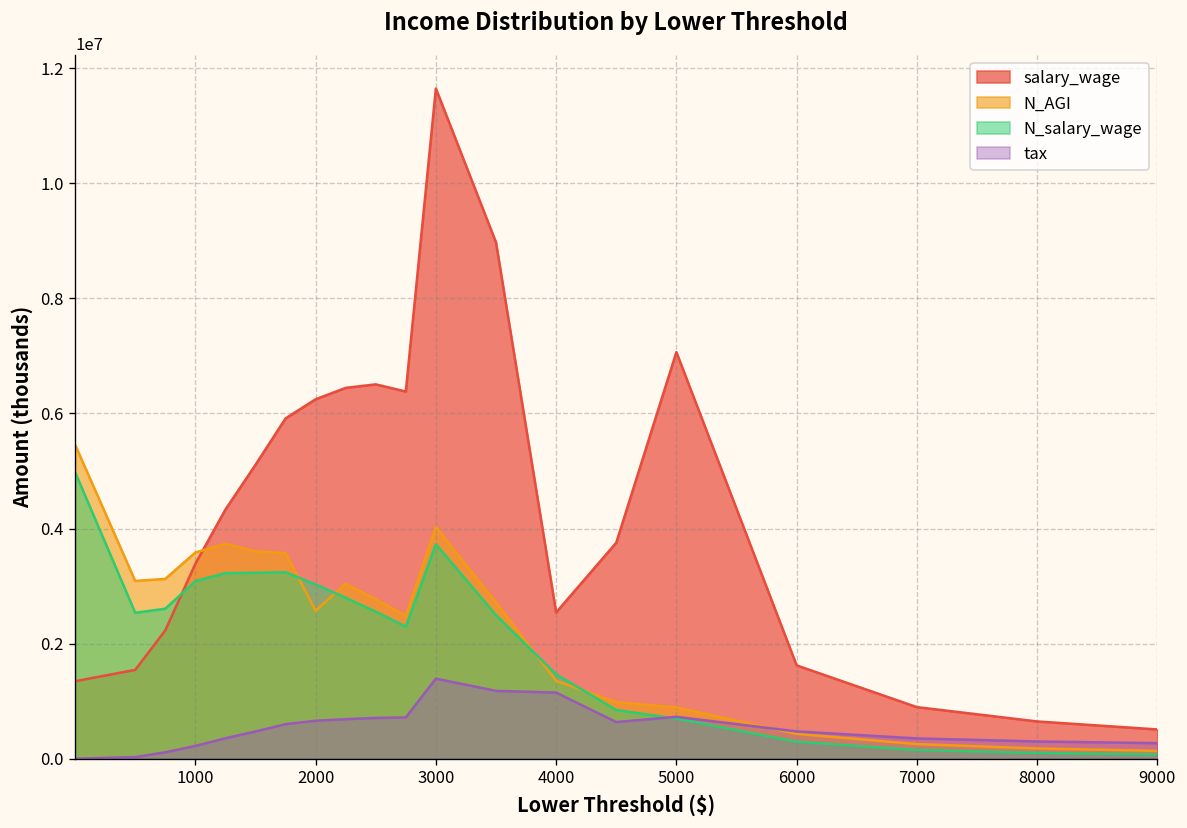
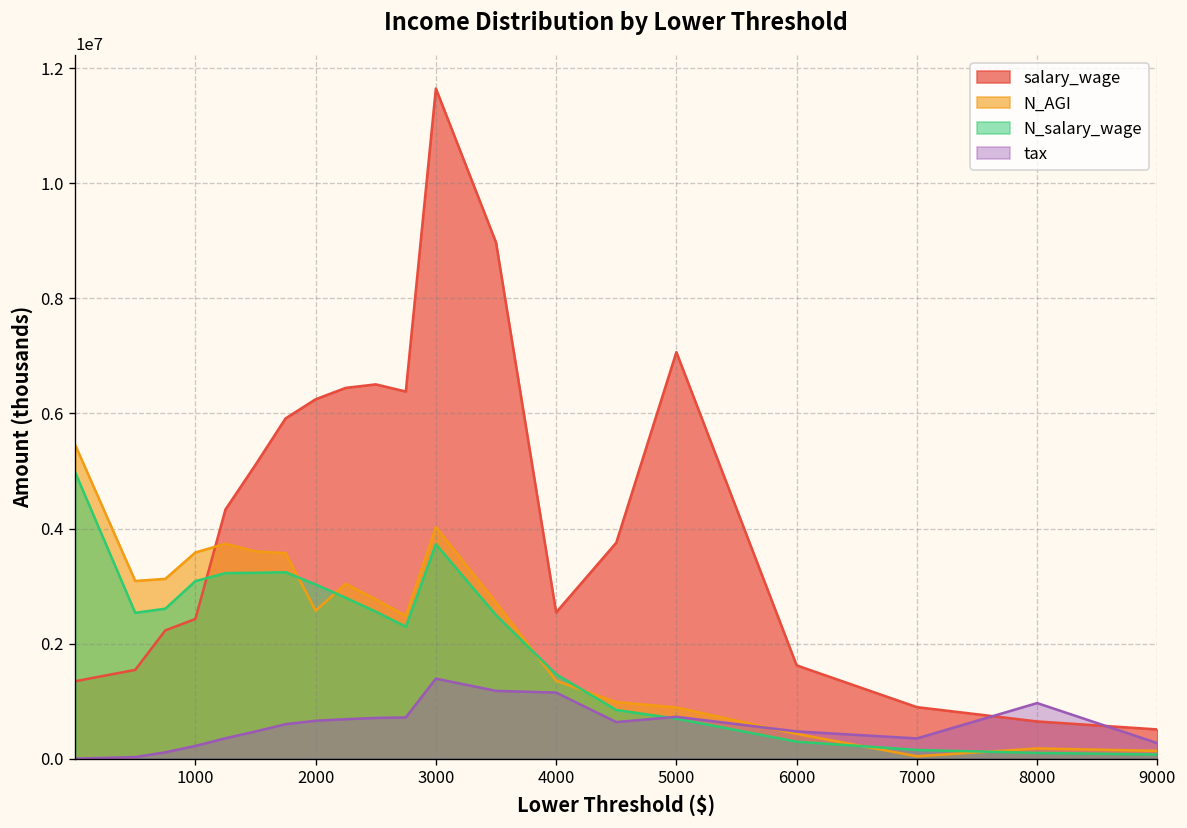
salary_wage, 1000: 3400000 -> 2400000
N_AGI, 7000: 300000 -> 0
tax, 8000: 300000 -> 1000000
